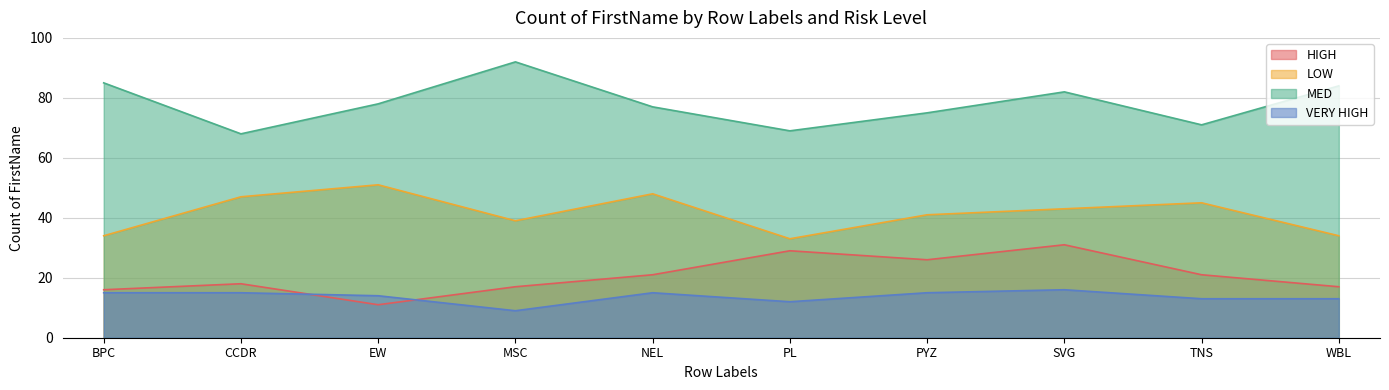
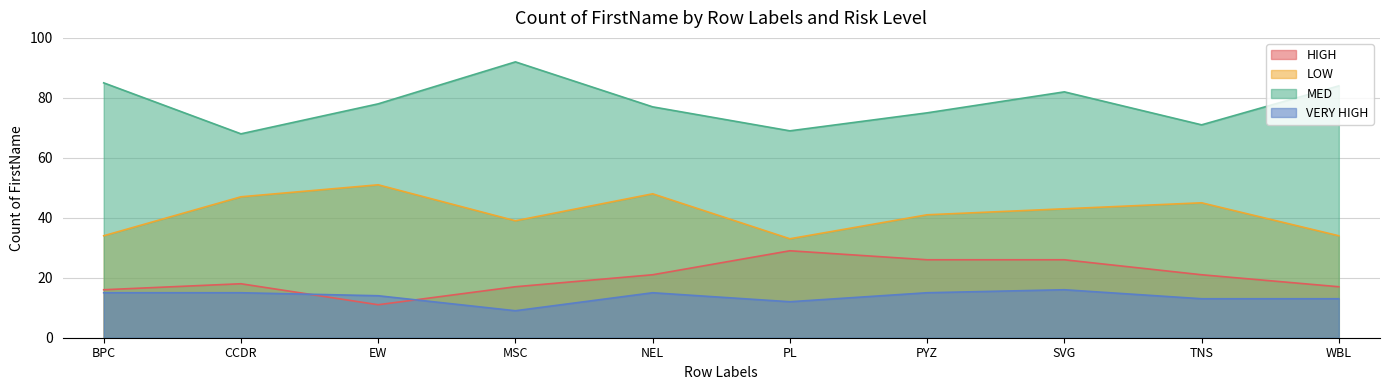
HIGH, SVG: 31 -> 26
